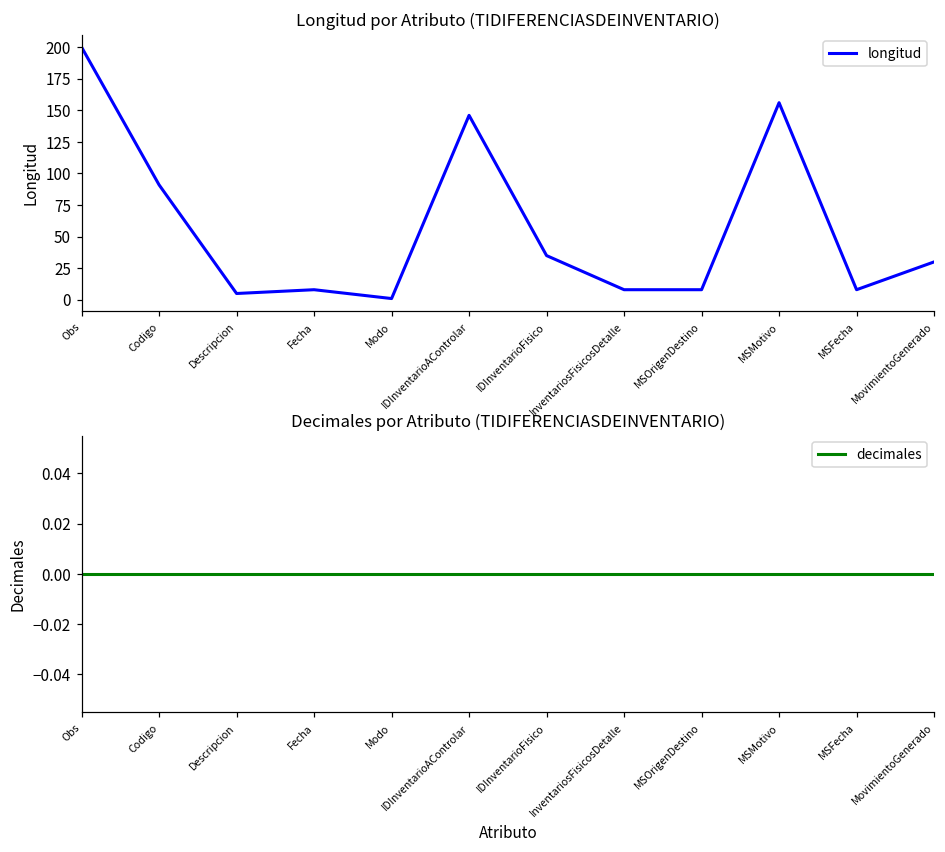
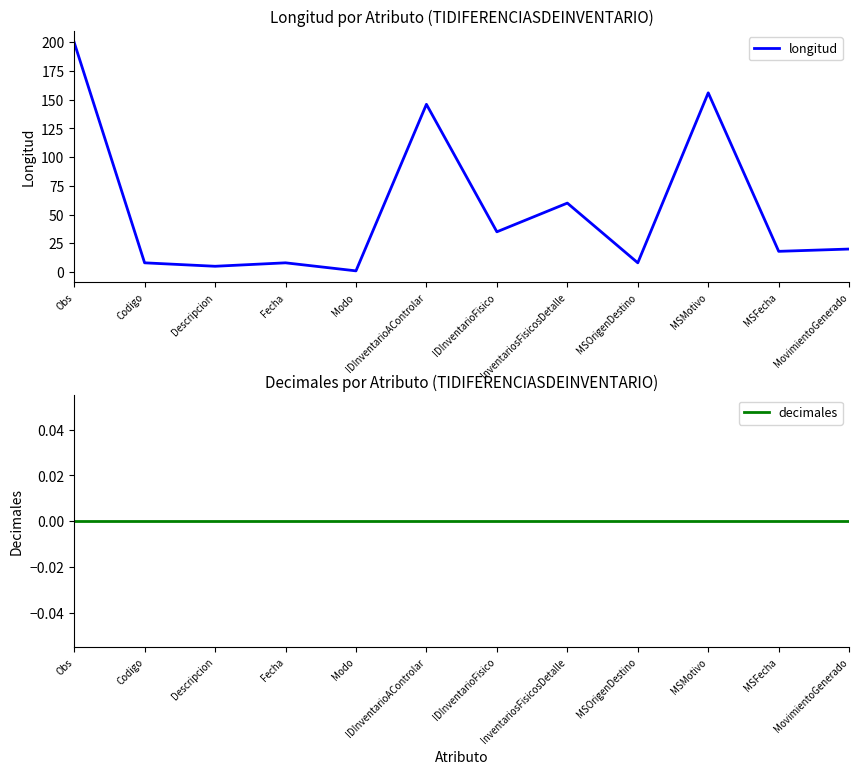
Longitud por Atributo (TIDIFERENCIASDEINVENTARIO), Codigo: 91 -> 8
Longitud por Atributo (TIDIFERENCIASDEINVENTARIO), InventariosFisicosDetalle: 8 -> 60
Longitud por Atributo (TIDIFERENCIASDEINVENTARIO), MSFecha: 8 -> 18
Longitud por Atributo (TIDIFERENCIASDEINVENTARIO), MovimientoGenerado: 30 -> 20
